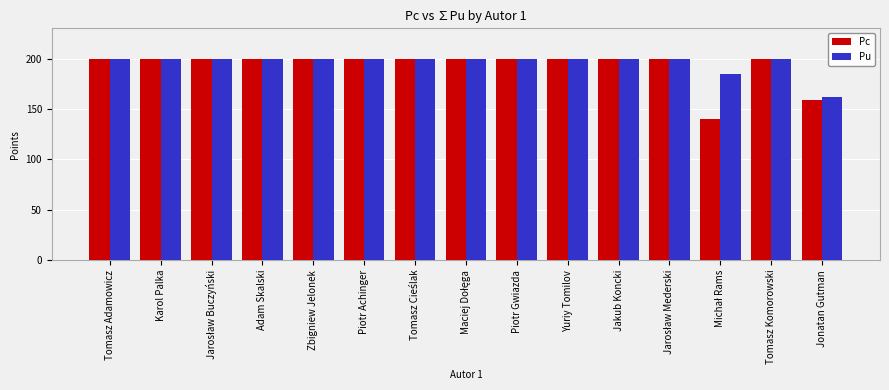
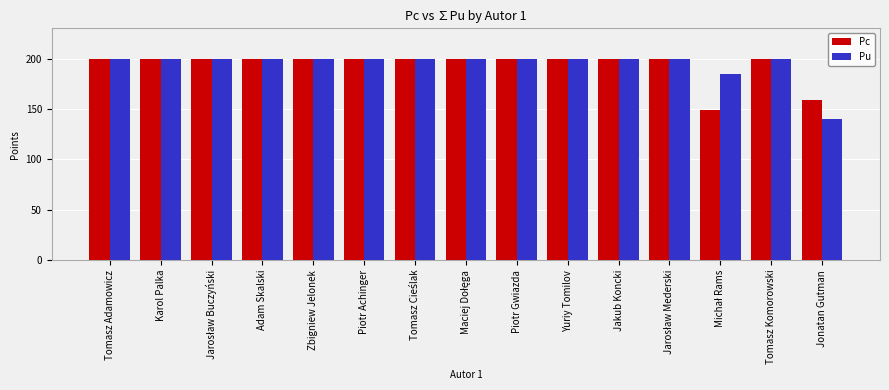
Pc, Michał Rams: 140 -> 149
Pu, Jonatan Gutman: 162 -> 140
